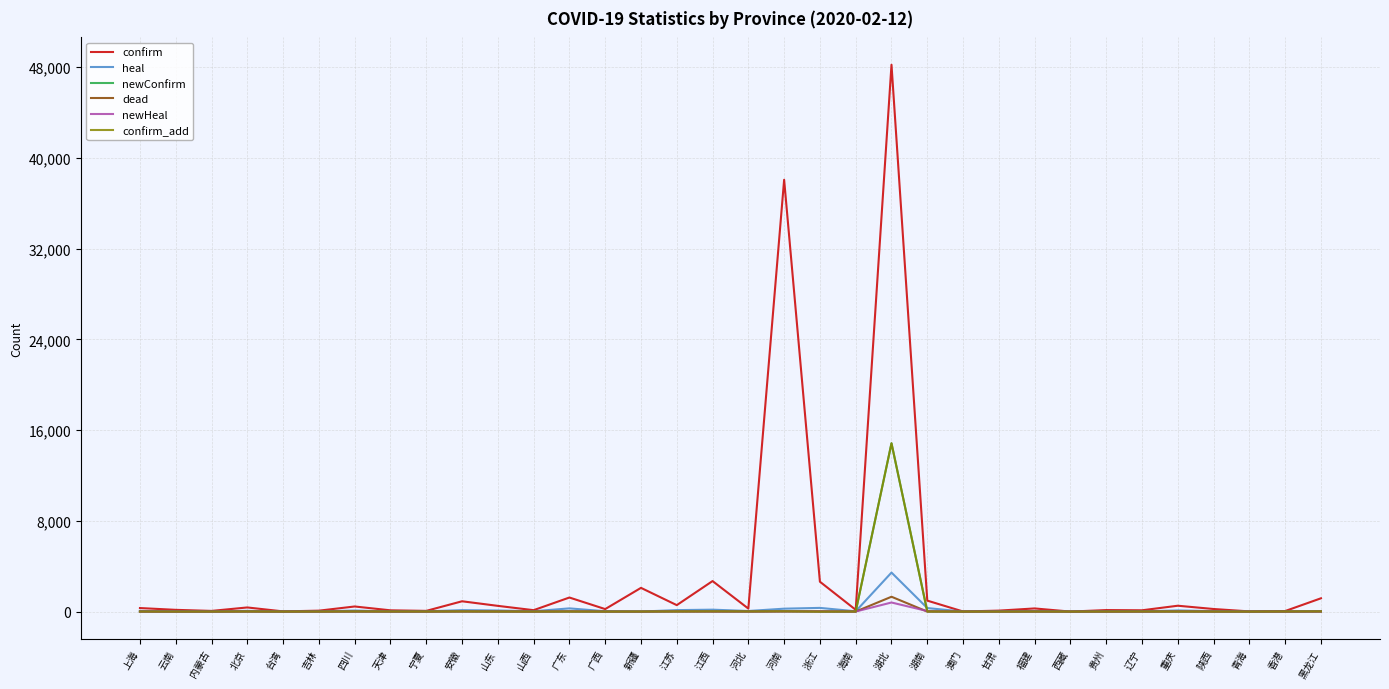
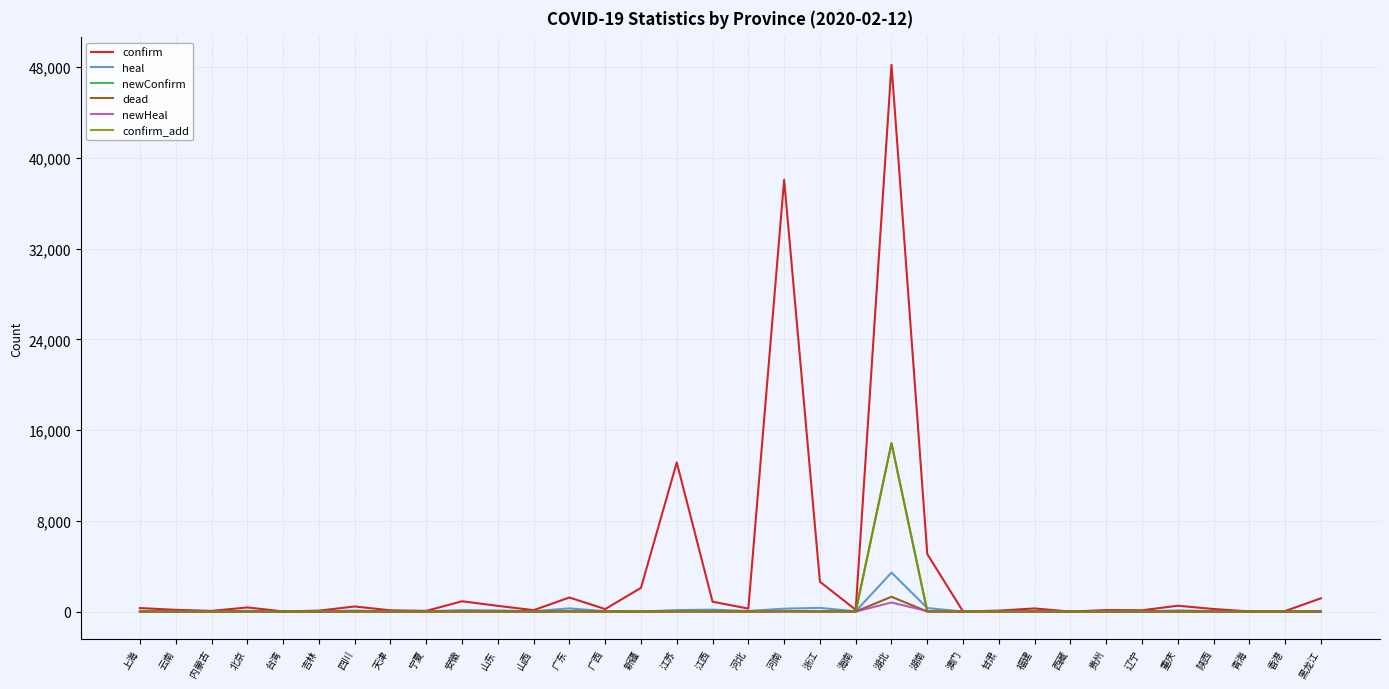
confirm, 江苏: 600 -> 13,100
confirm, 江西: 2,700 -> 900
confirm, 湖南: 1,000 -> 5,100
